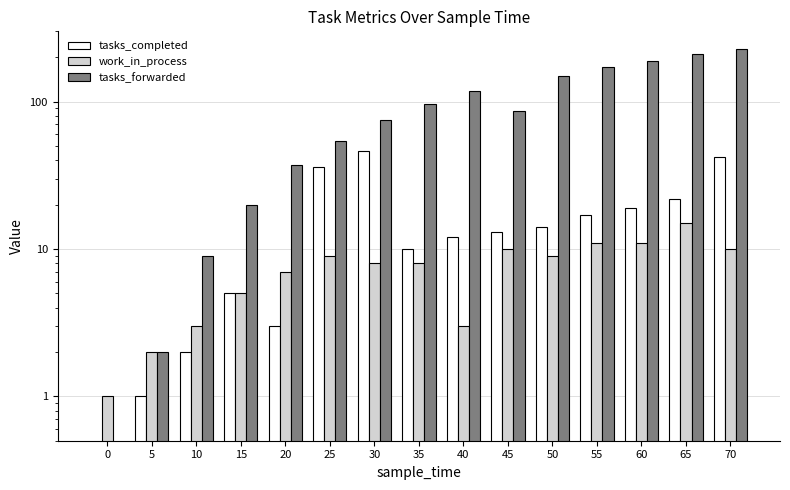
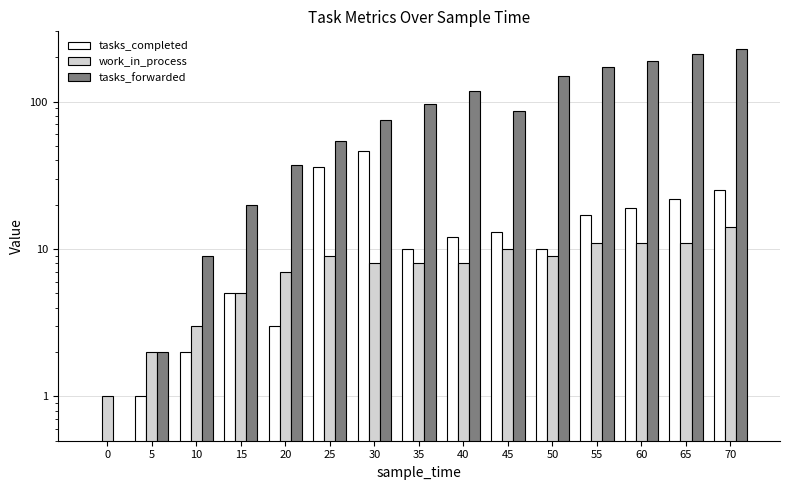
work_in_process, 40: 3 -> 8
tasks_completed, 50: 14 -> 10
work_in_process, 65: 15 -> 11
tasks_completed, 70: 42 -> 25
work_in_process, 70: 10 -> 14
